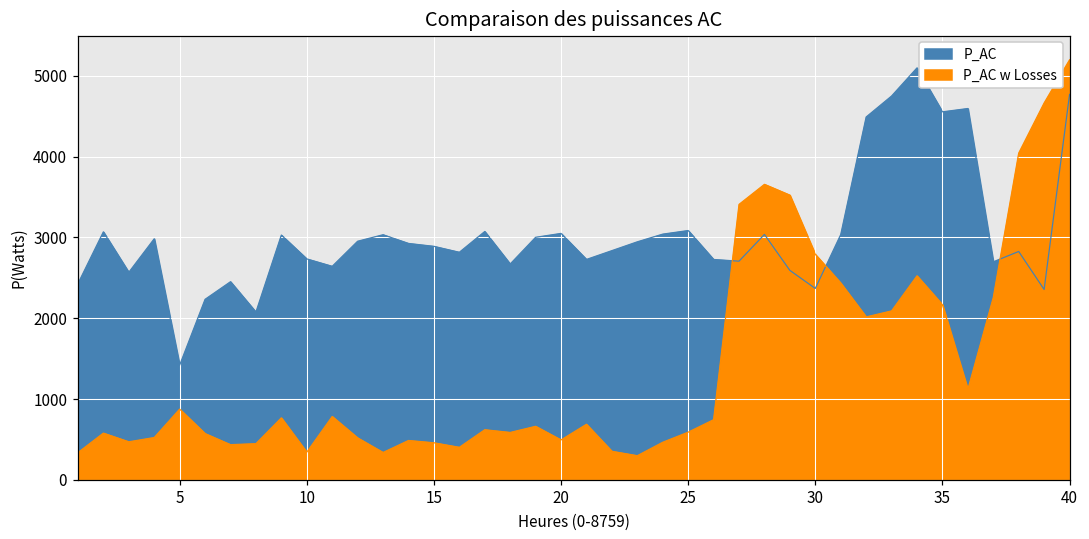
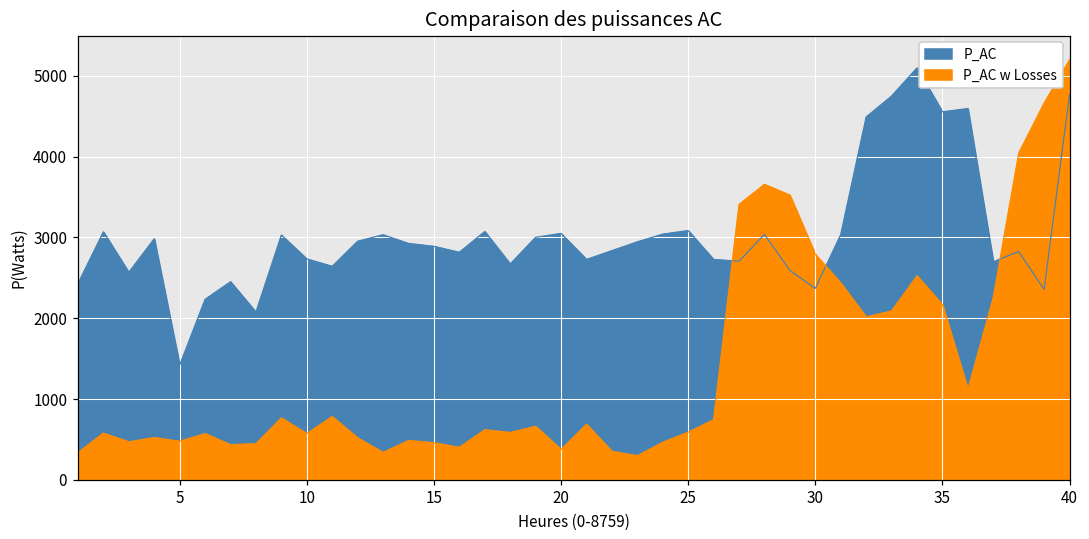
P_AC w Losses, 5: 900 -> 500
P_AC w Losses, 10: 300 -> 600
P_AC w Losses, 20: 500 -> 400
